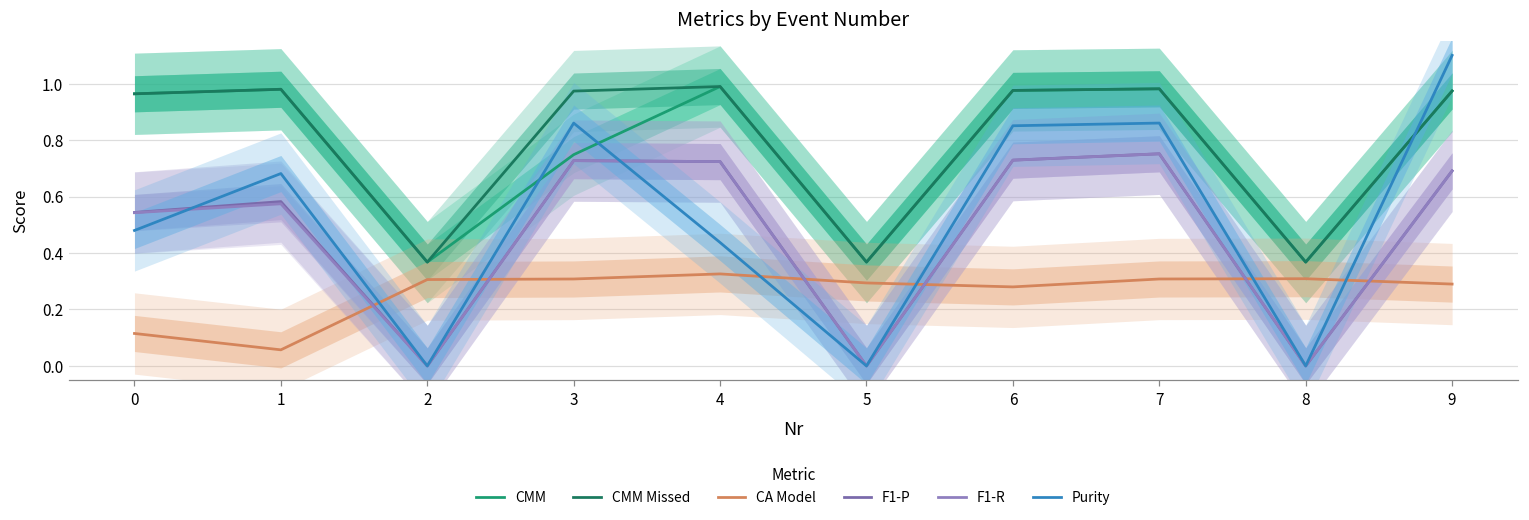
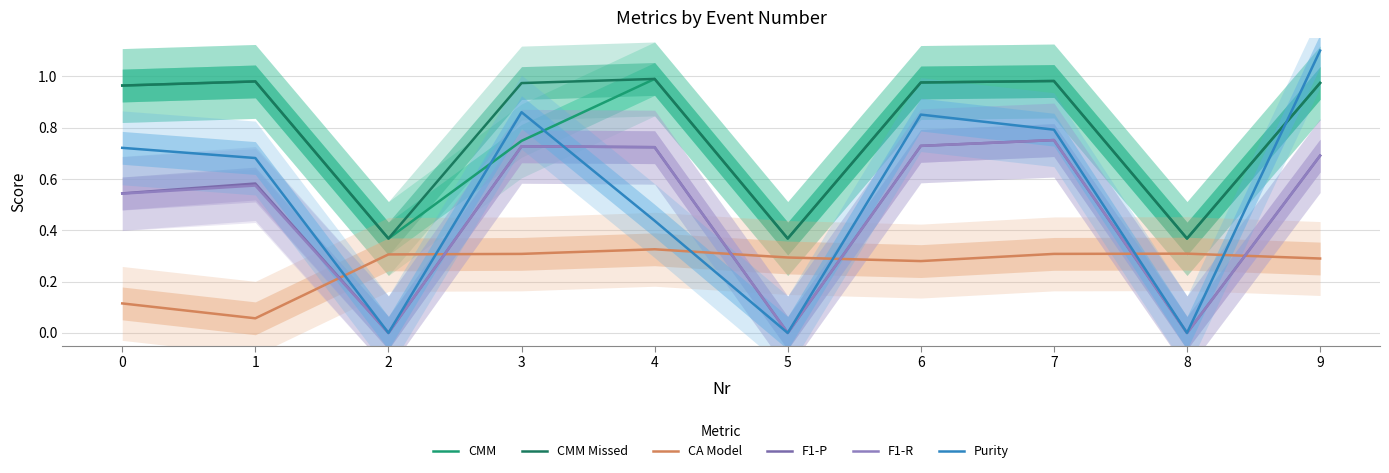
Purity, 0: 0.48 -> 0.72
Purity, 7: 0.86 -> 0.79
